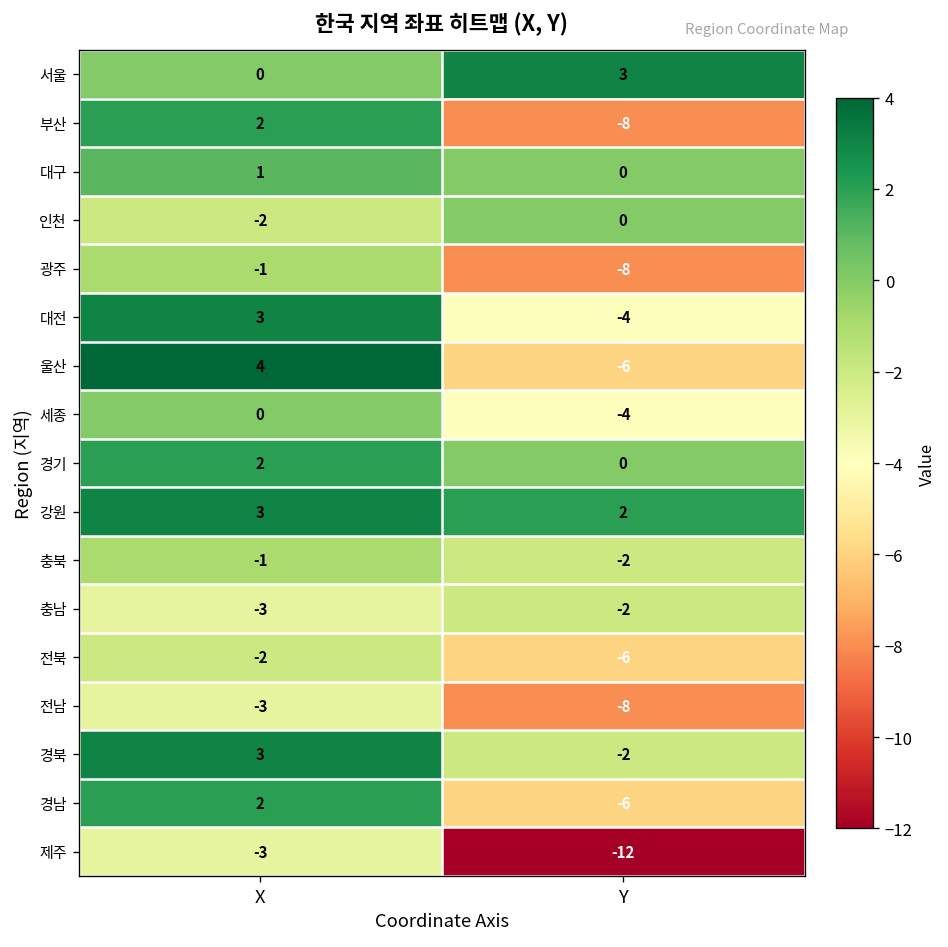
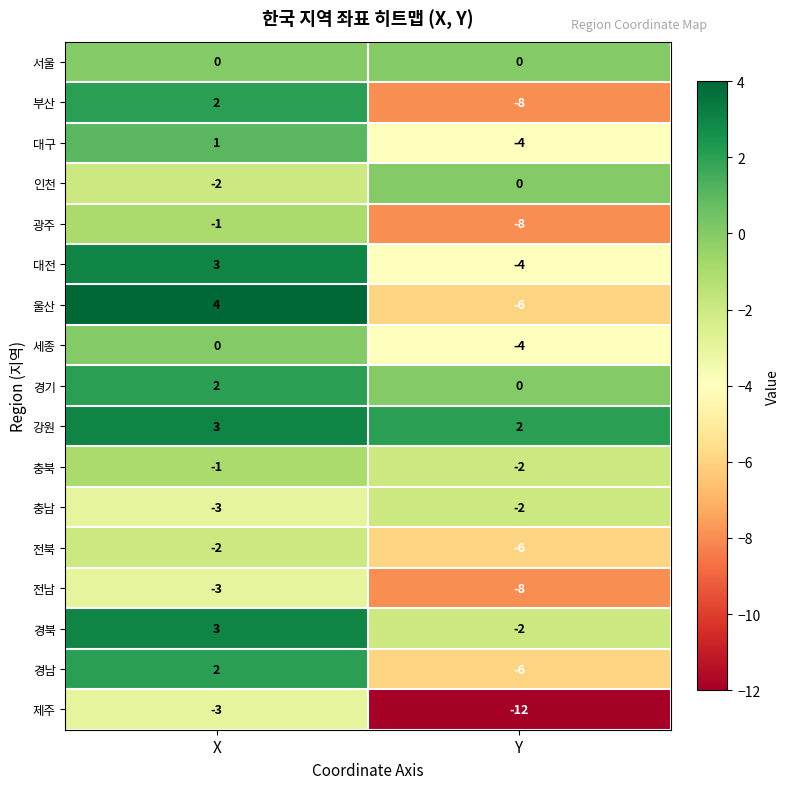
서울, Y: 3 -> 0
대구, Y: 0 -> -4
